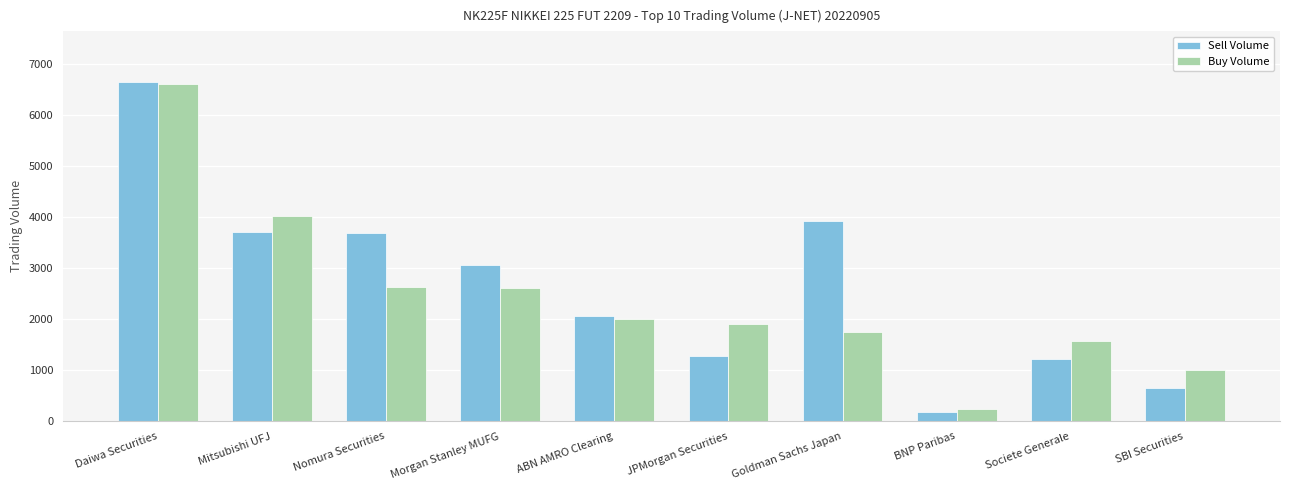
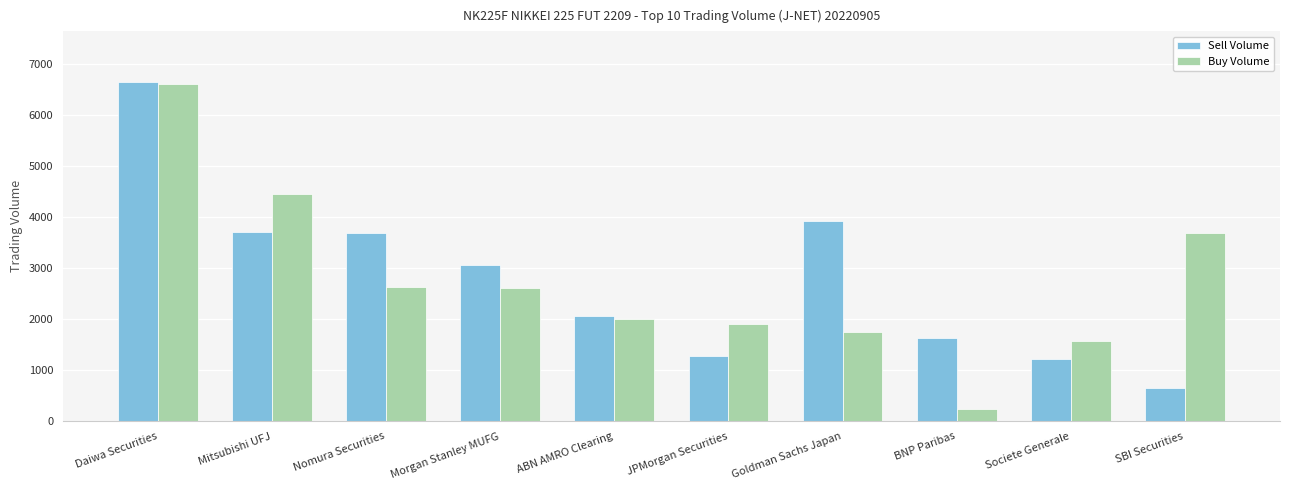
Buy Volume, Mitsubishi UFJ: 4000 -> 4400
Sell Volume, BNP Paribas: 200 -> 1600
Buy Volume, SBI Securities: 1000 -> 3700
